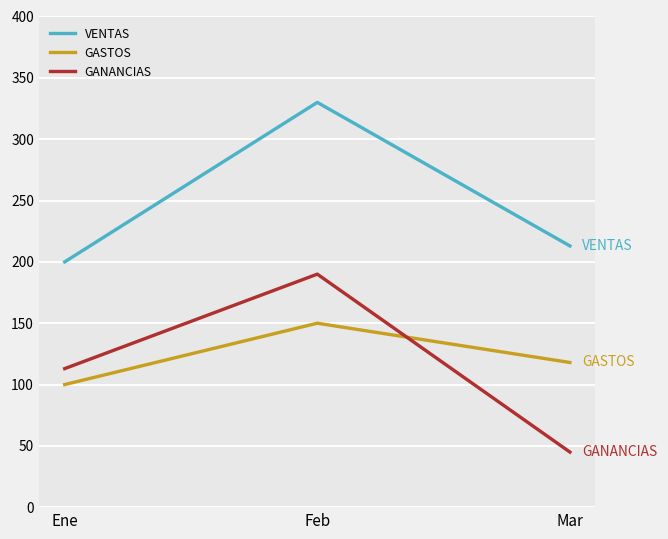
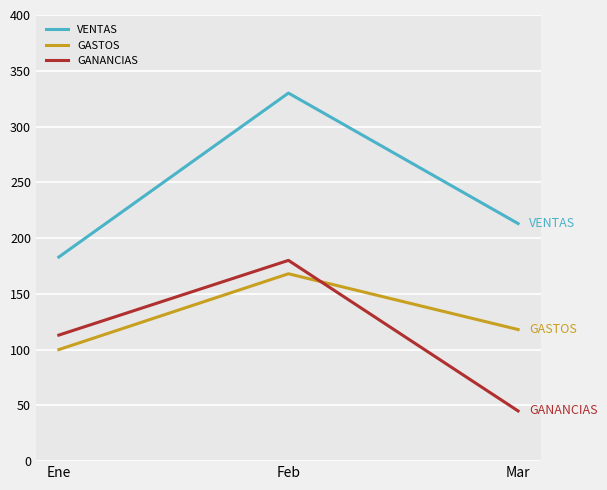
VENTAS, Ene: 200 -> 183
GASTOS, Feb: 150 -> 168
GANANCIAS, Feb: 190 -> 180
